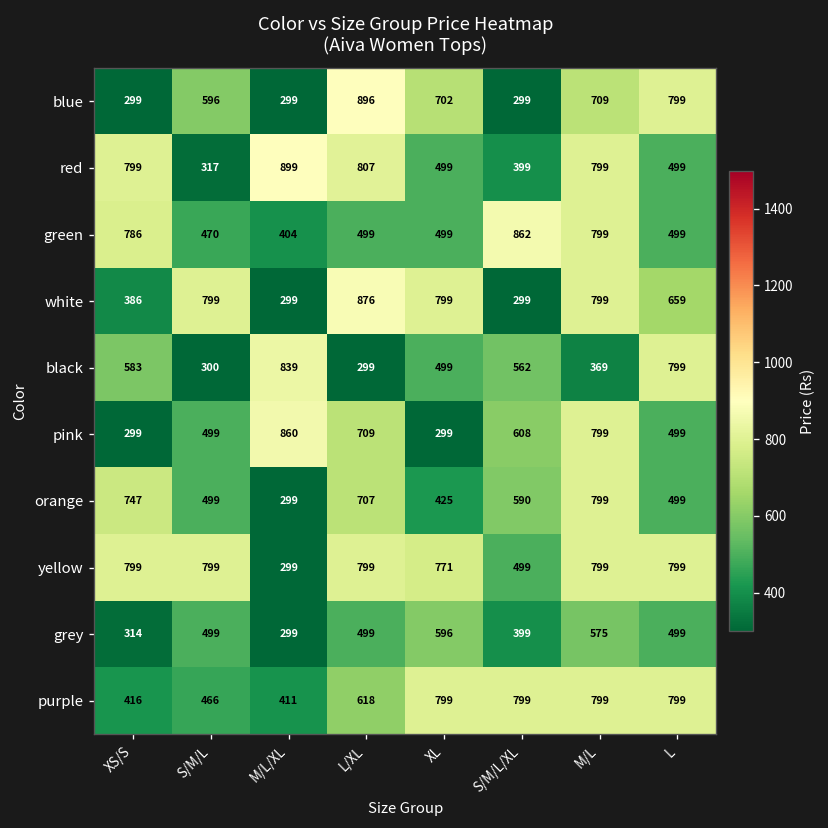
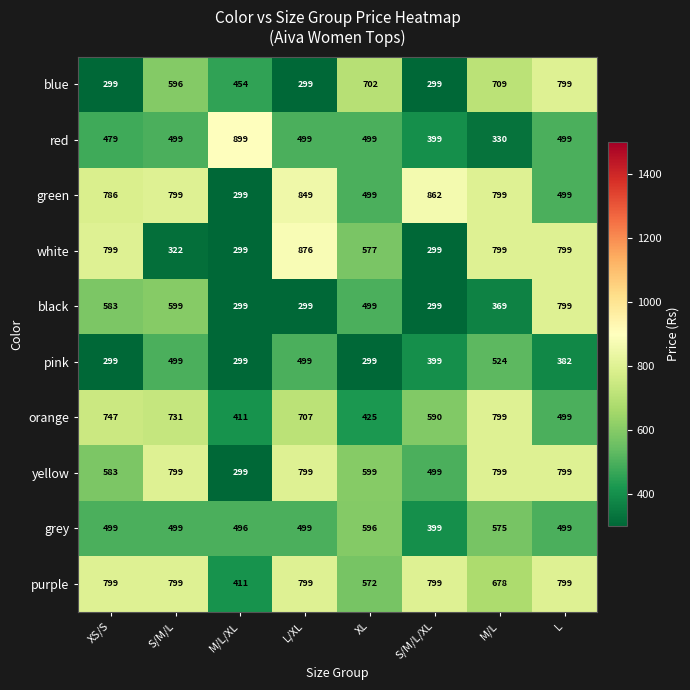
blue, M/L/XL: 299 -> 454
blue, L/XL: 896 -> 299
red, XS/S: 799 -> 479
red, S/M/L: 317 -> 499
red, L/XL: 807 -> 499
red, M/L: 799 -> 330
green, S/M/L: 470 -> 799
green, M/L/XL: 404 -> 299
green, L/XL: 499 -> 849
white, XS/S: 386 -> 799
white, S/M/L: 799 -> 322
white, XL: 799 -> 577
white, L: 659 -> 799
black, S/M/L: 300 -> 599
black, M/L/XL: 839 -> 299
black, S/M/L/XL: 562 -> 299
pink, M/L/XL: 860 -> 299
pink, L/XL: 709 -> 499
pink, S/M/L/XL: 608 -> 399
pink, M/L: 799 -> 524
pink, L: 499 -> 382
orange, S/M/L: 499 -> 731
orange, M/L/XL: 299 -> 411
yellow, XS/S: 799 -> 583
yellow, XL: 771 -> 599
grey, XS/S: 314 -> 499
grey, M/L/XL: 299 -> 496
purple, XS/S: 416 -> 799
purple, S/M/L: 466 -> 799
purple, L/XL: 618 -> 799
purple, XL: 799 -> 572
purple, M/L: 799 -> 678
